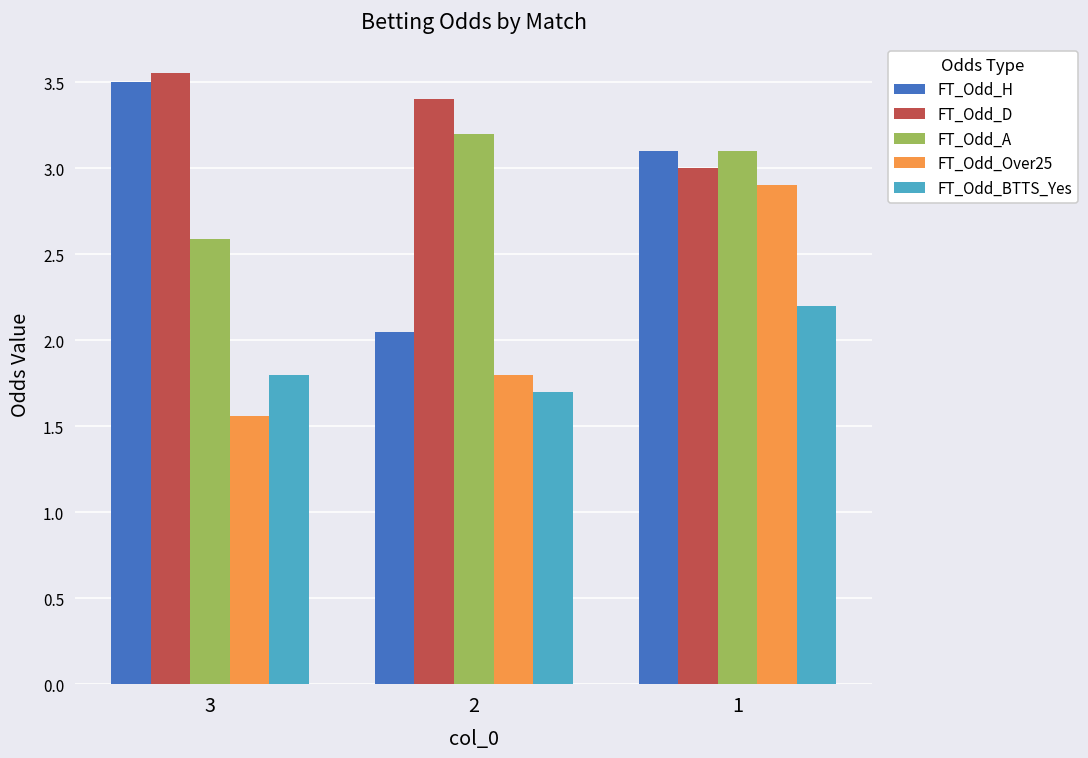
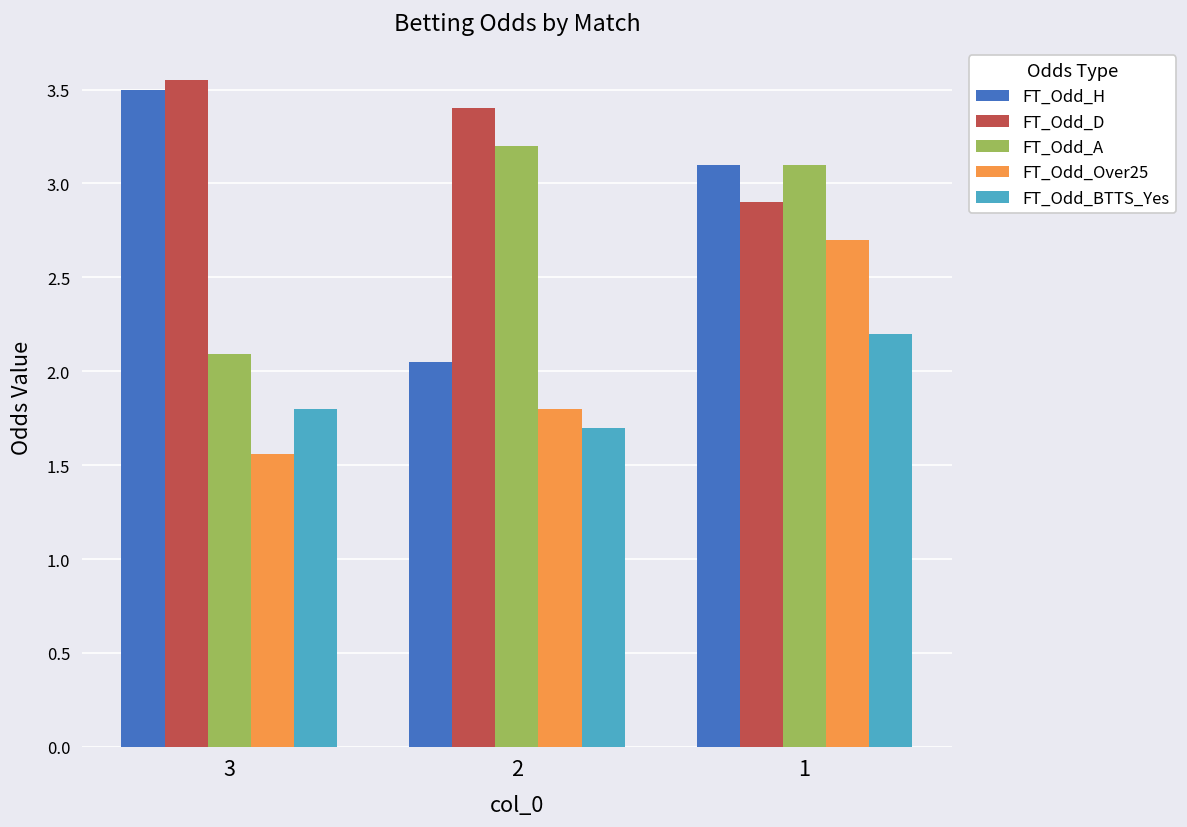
FT_Odd_A, 3: 2.59 -> 2.09
FT_Odd_D, 1: 3.0 -> 2.9
FT_Odd_Over25, 1: 2.9 -> 2.7
